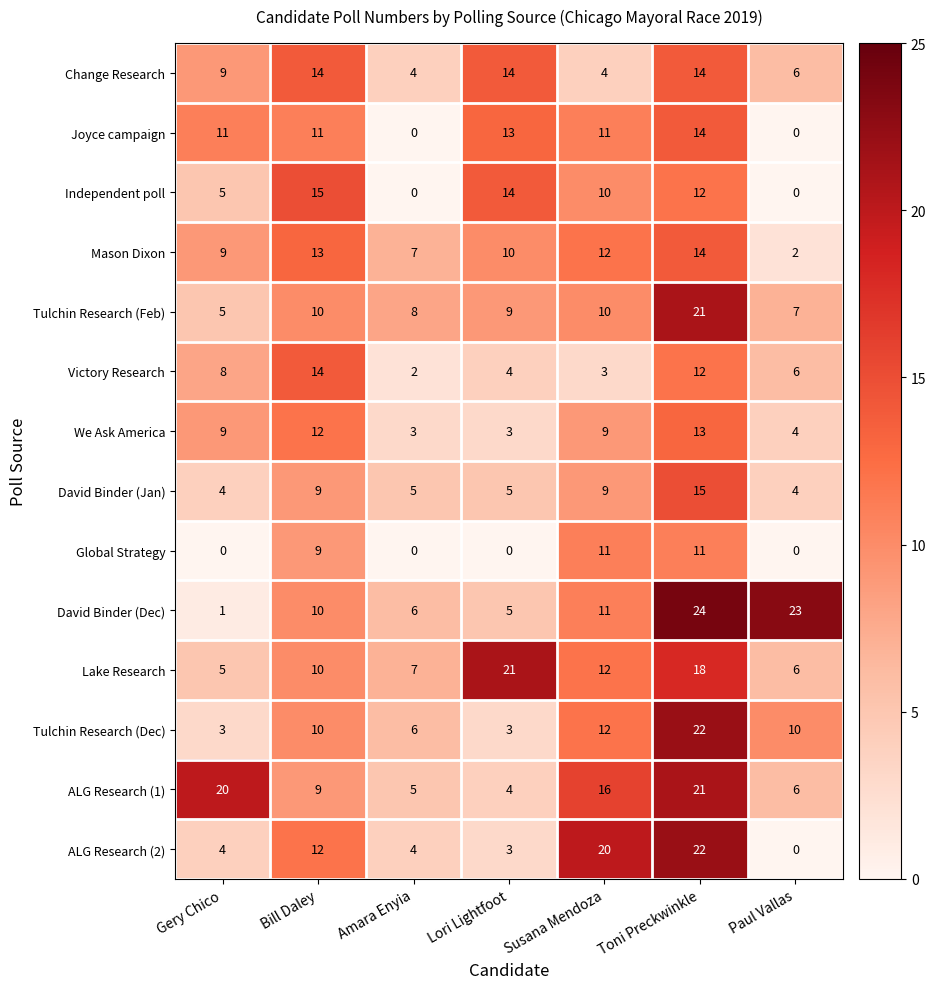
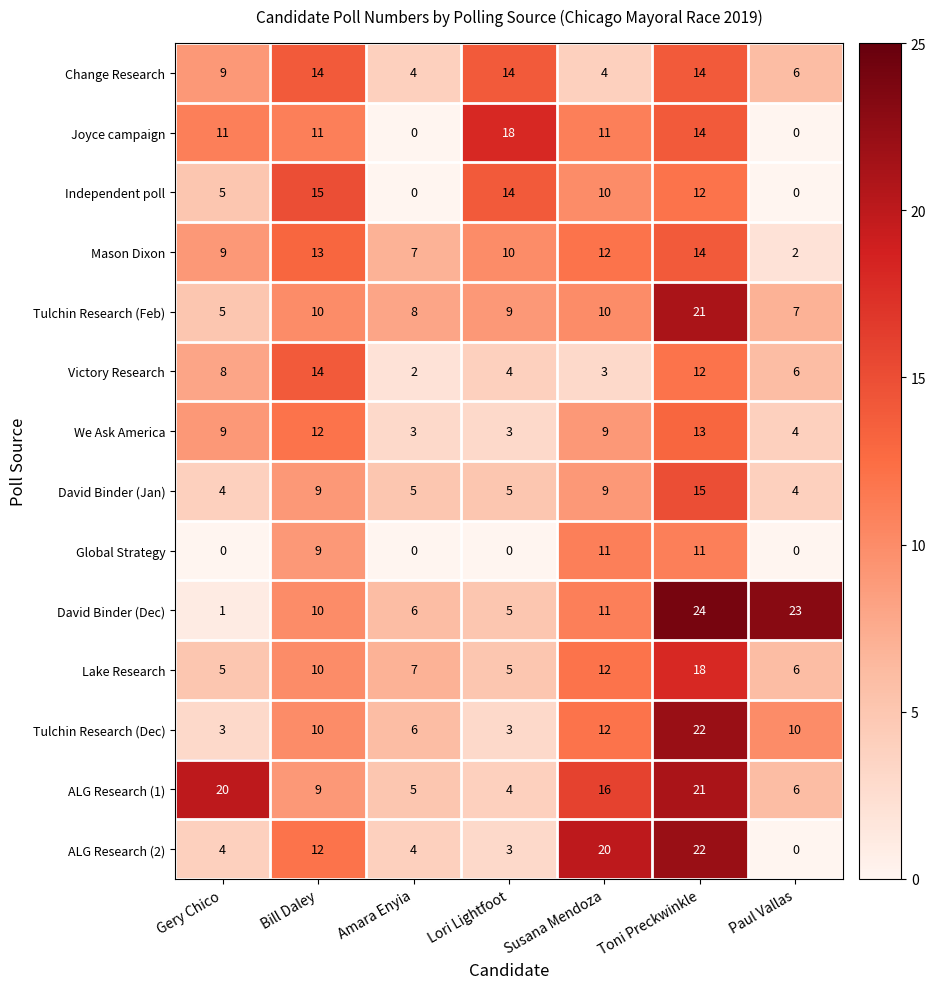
Joyce campaign, Lori Lightfoot: 13 -> 18
Lake Research, Lori Lightfoot: 21 -> 5
